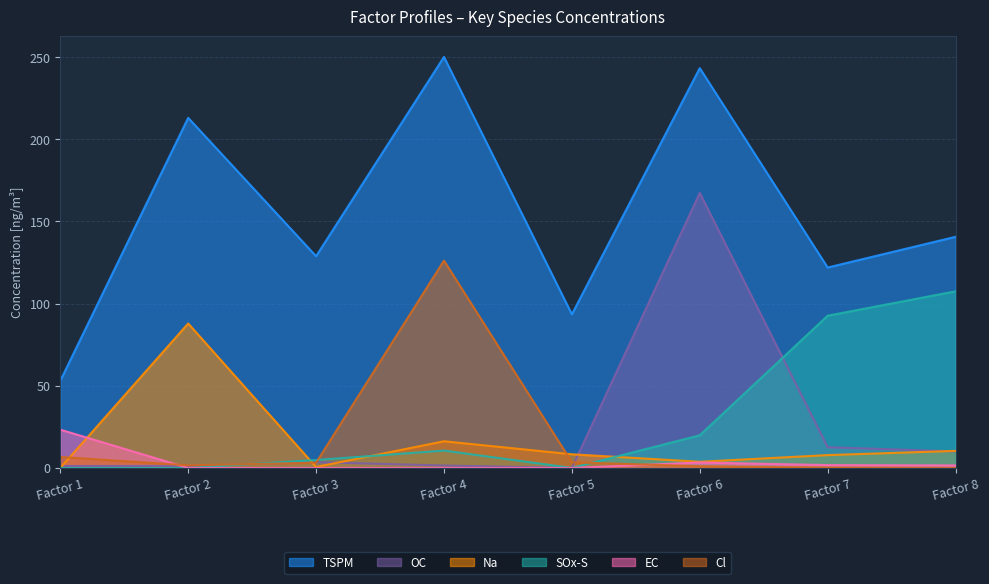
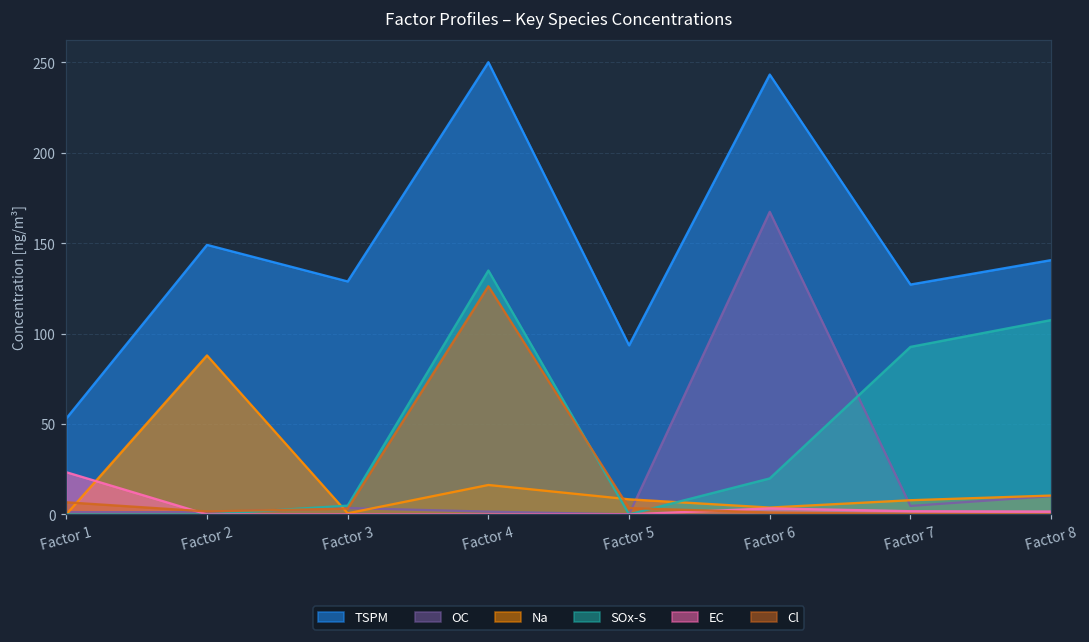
TSPM, Factor 2: 213 -> 149
SOx-S, Factor 4: 11 -> 135
TSPM, Factor 7: 122 -> 127
OC, Factor 7: 13 -> 5
